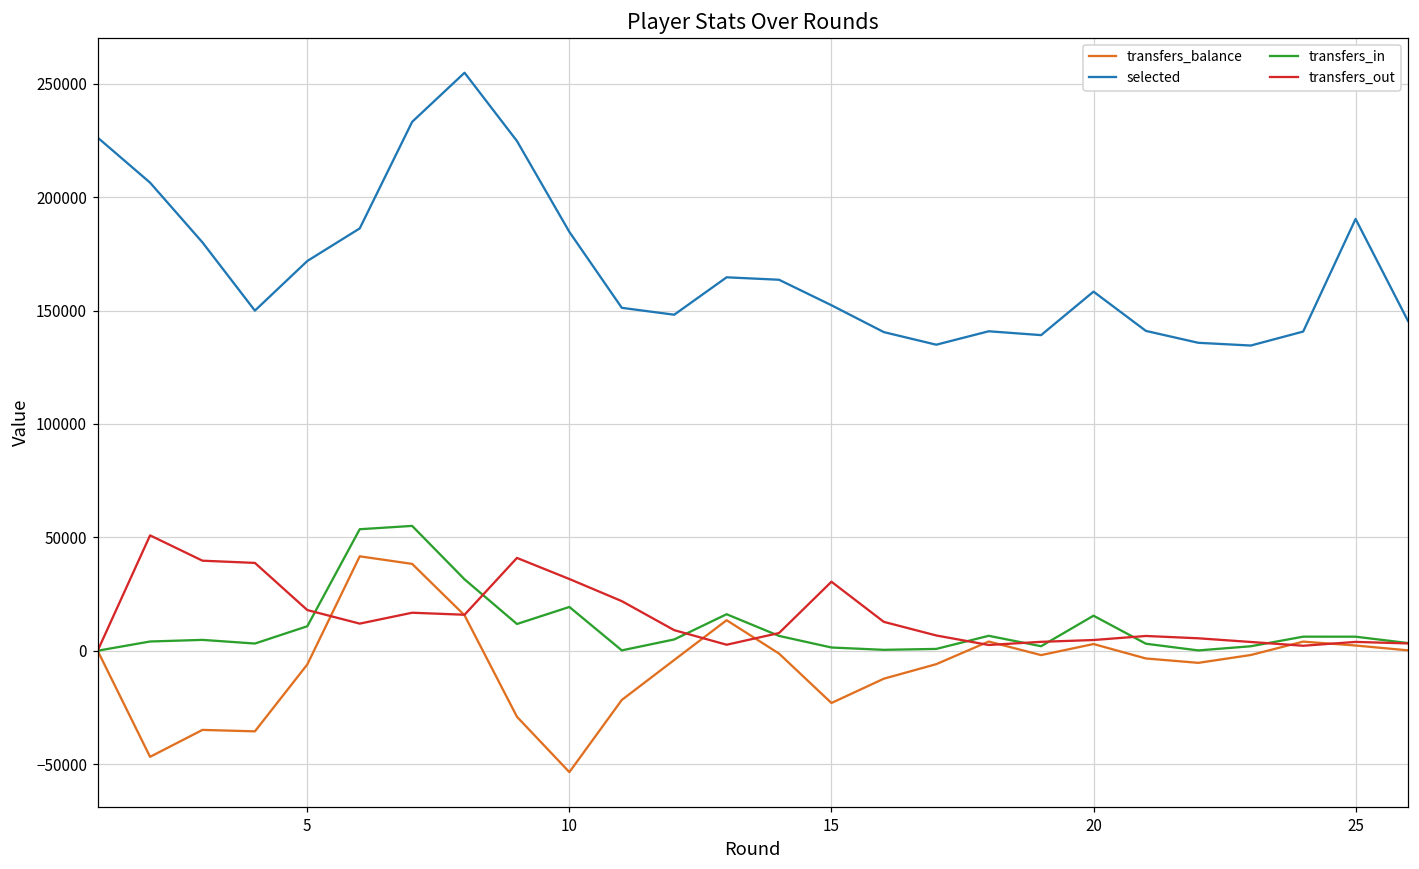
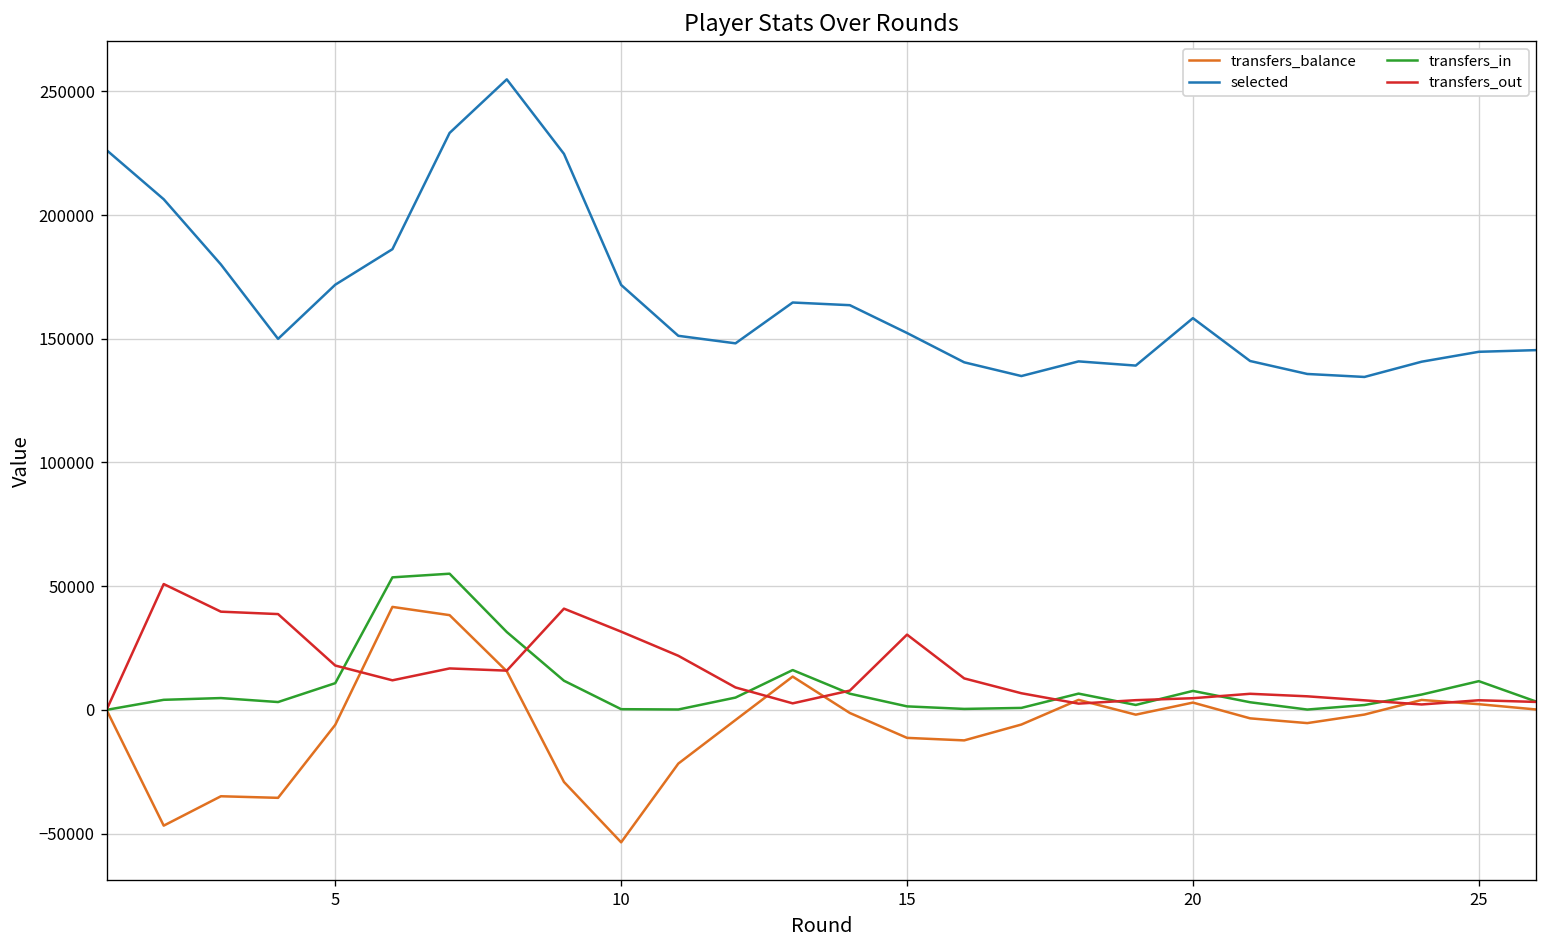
selected, 10: 185000 -> 172000
transfers_in, 10: 19000 -> 0
transfers_balance, 15: -23000 -> -11000
transfers_in, 20: 15000 -> 8000
selected, 25: 190000 -> 145000
transfers_in, 25: 6000 -> 12000
